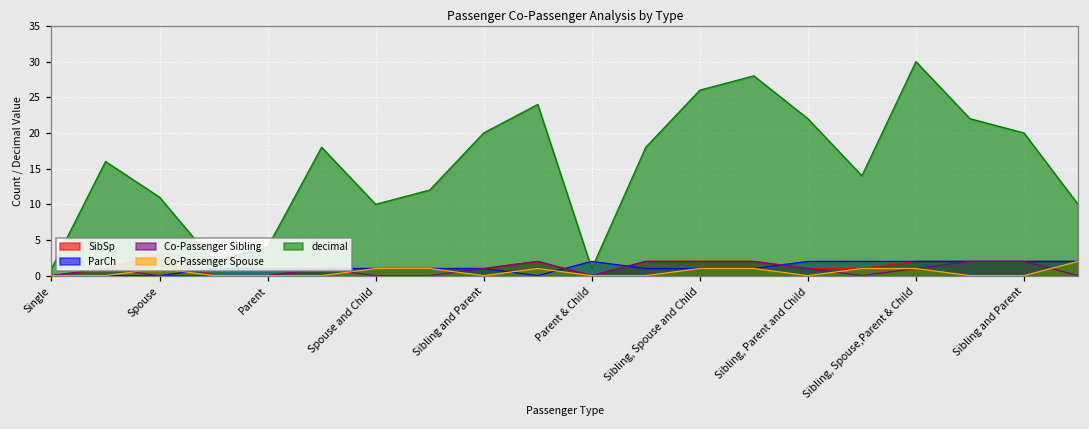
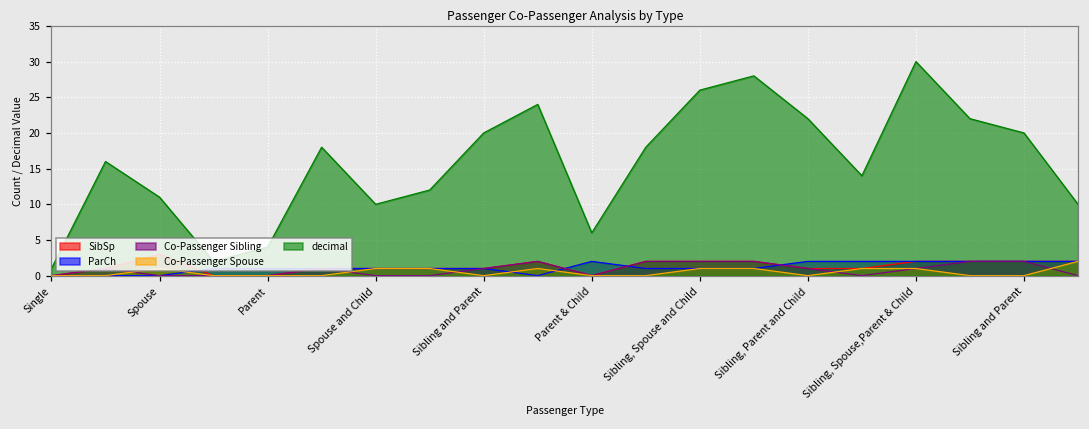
decimal, Parent & Child: 1 -> 6
